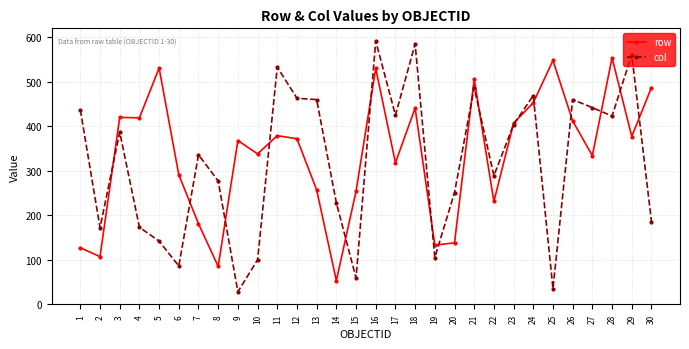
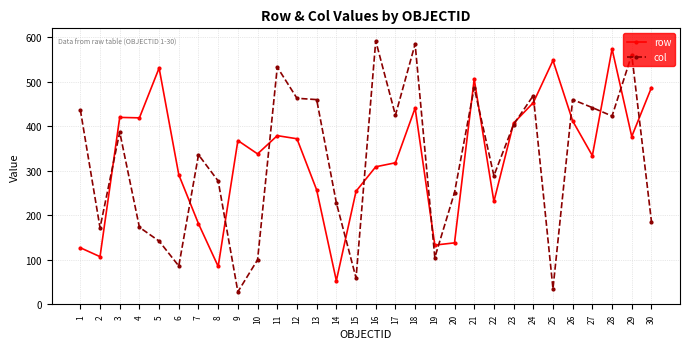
row, 16: 530 -> 310
row, 28: 550 -> 570
